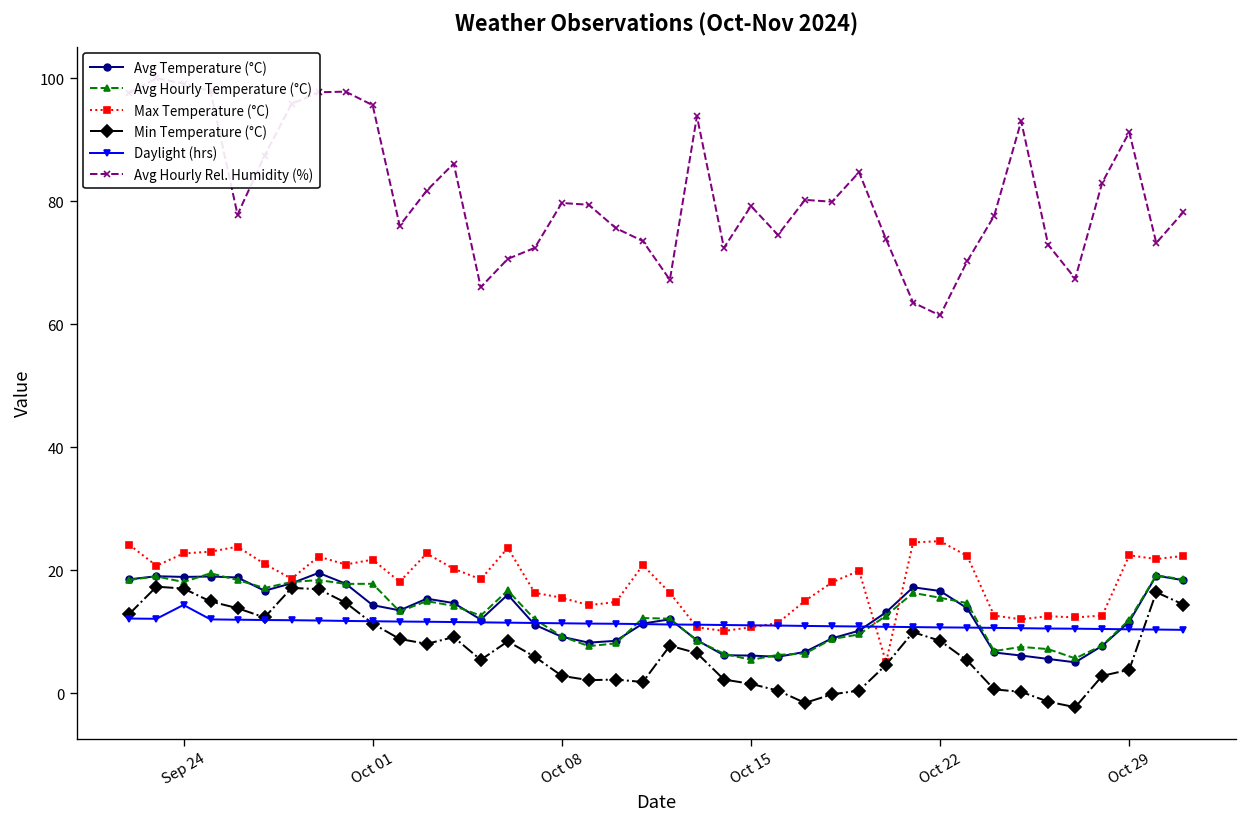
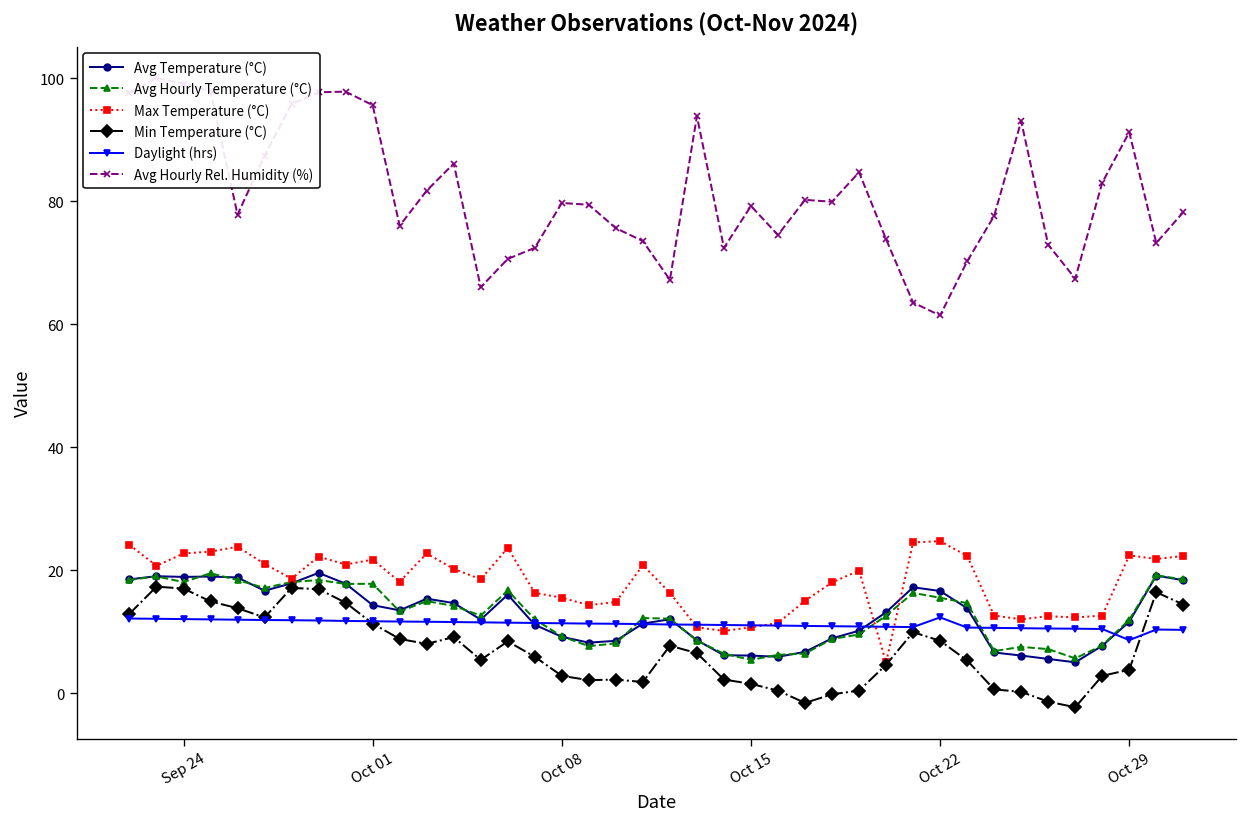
Daylight (hrs), Sep 24: 14 -> 12
Daylight (hrs), Oct 22: 11 -> 12
Daylight (hrs), Oct 29: 10 -> 9
